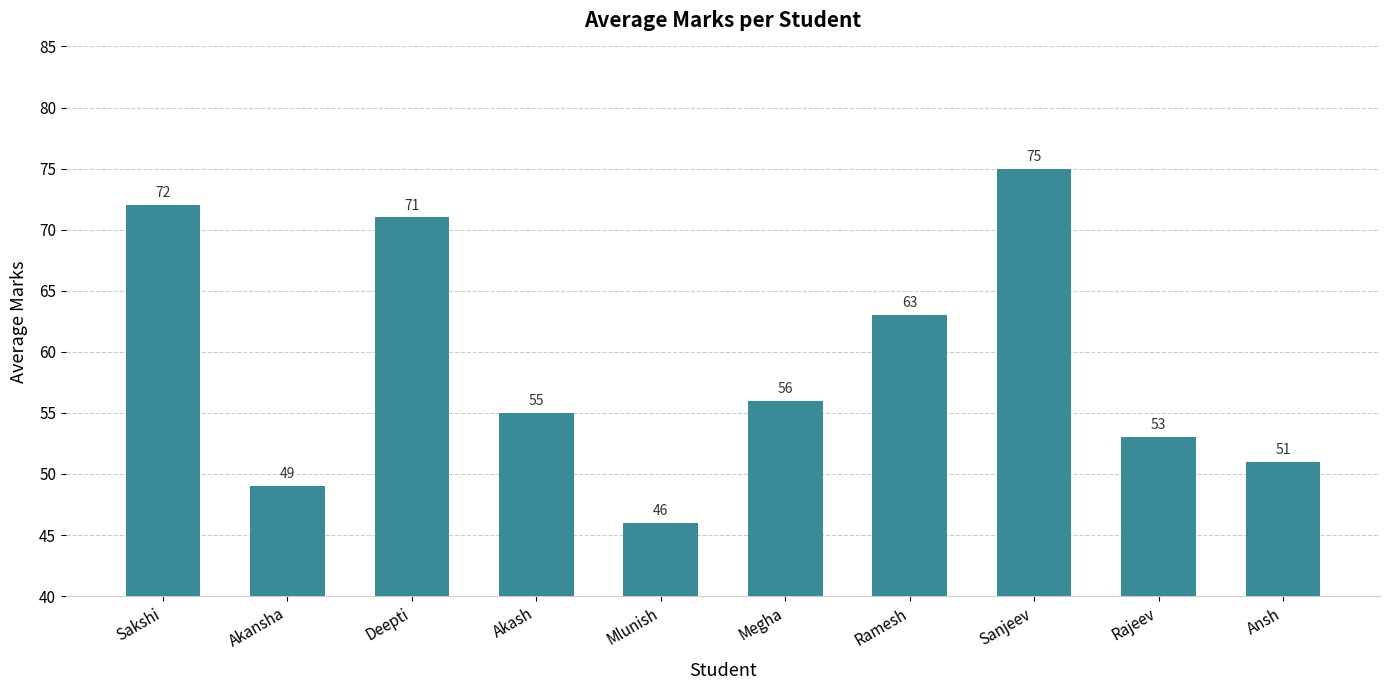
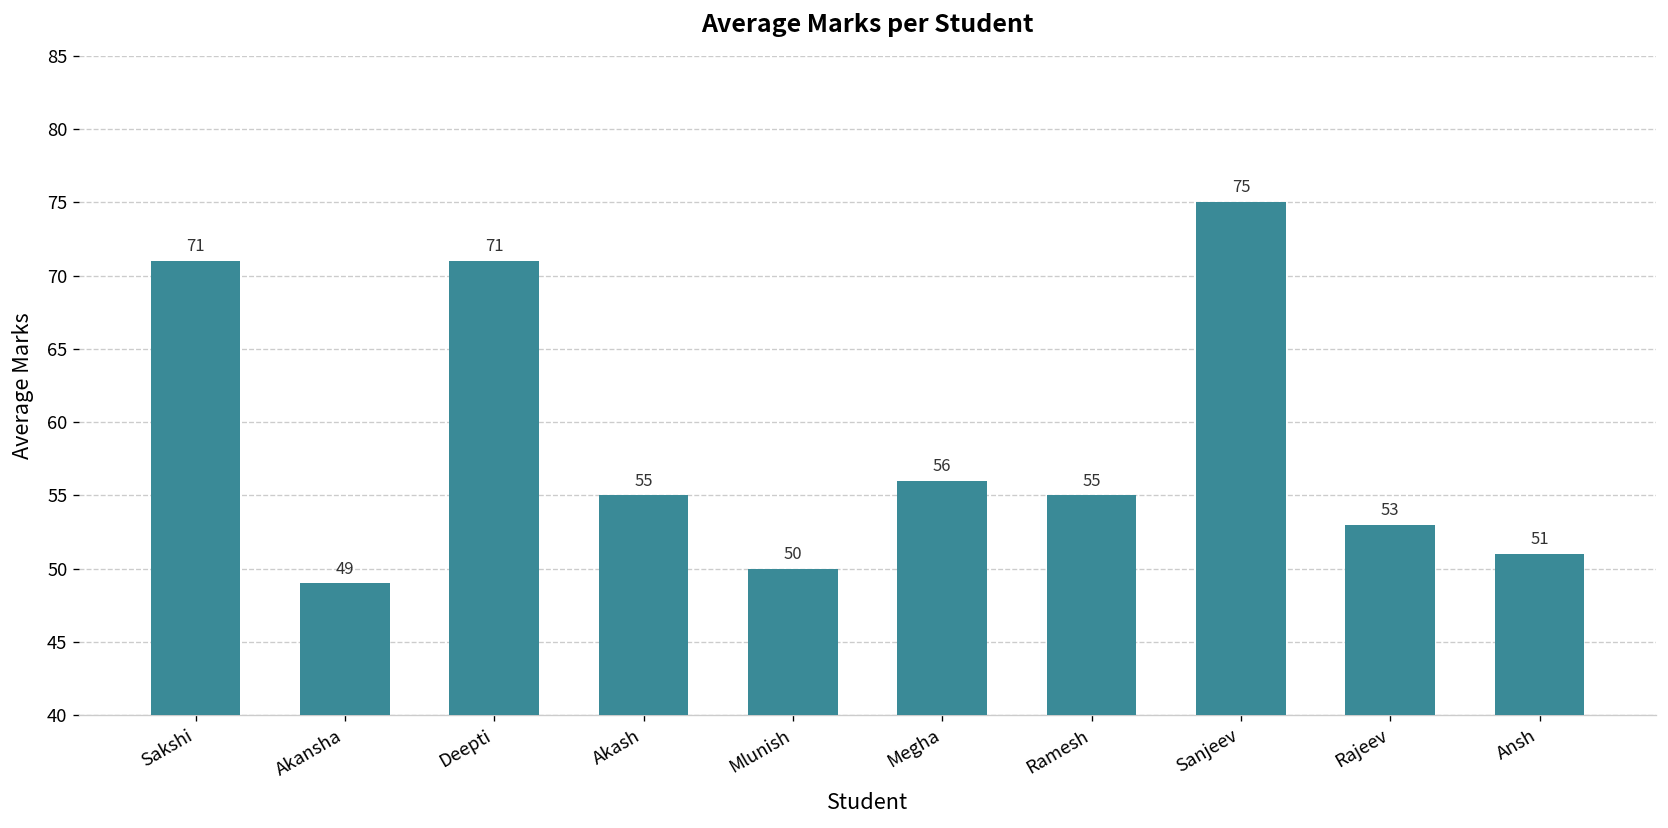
Sakshi: 72 -> 71
Mlunish: 46 -> 50
Ramesh: 63 -> 55
